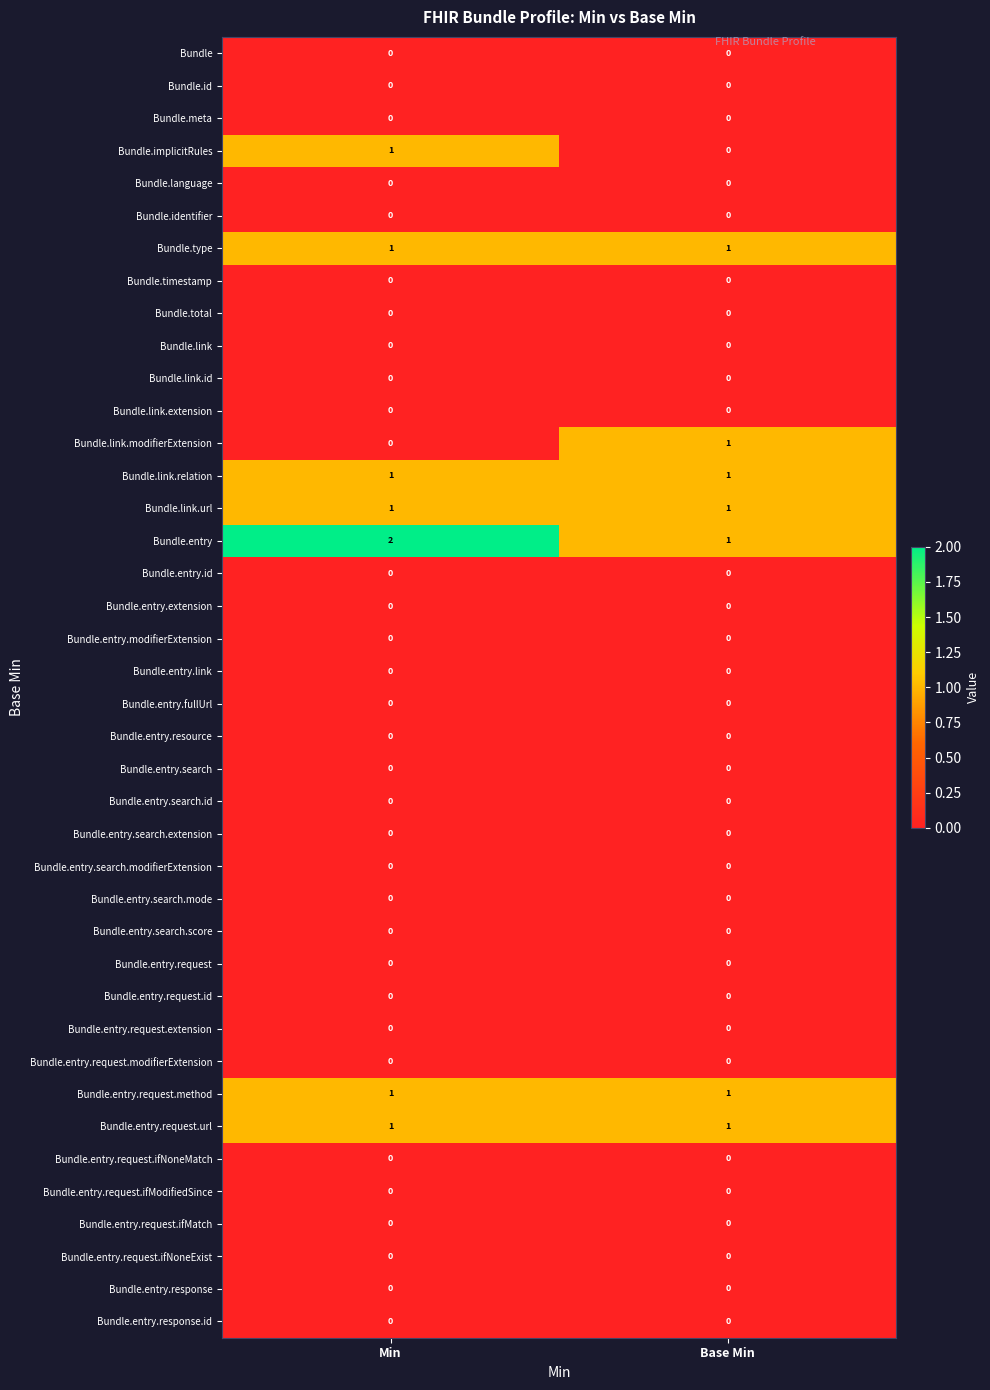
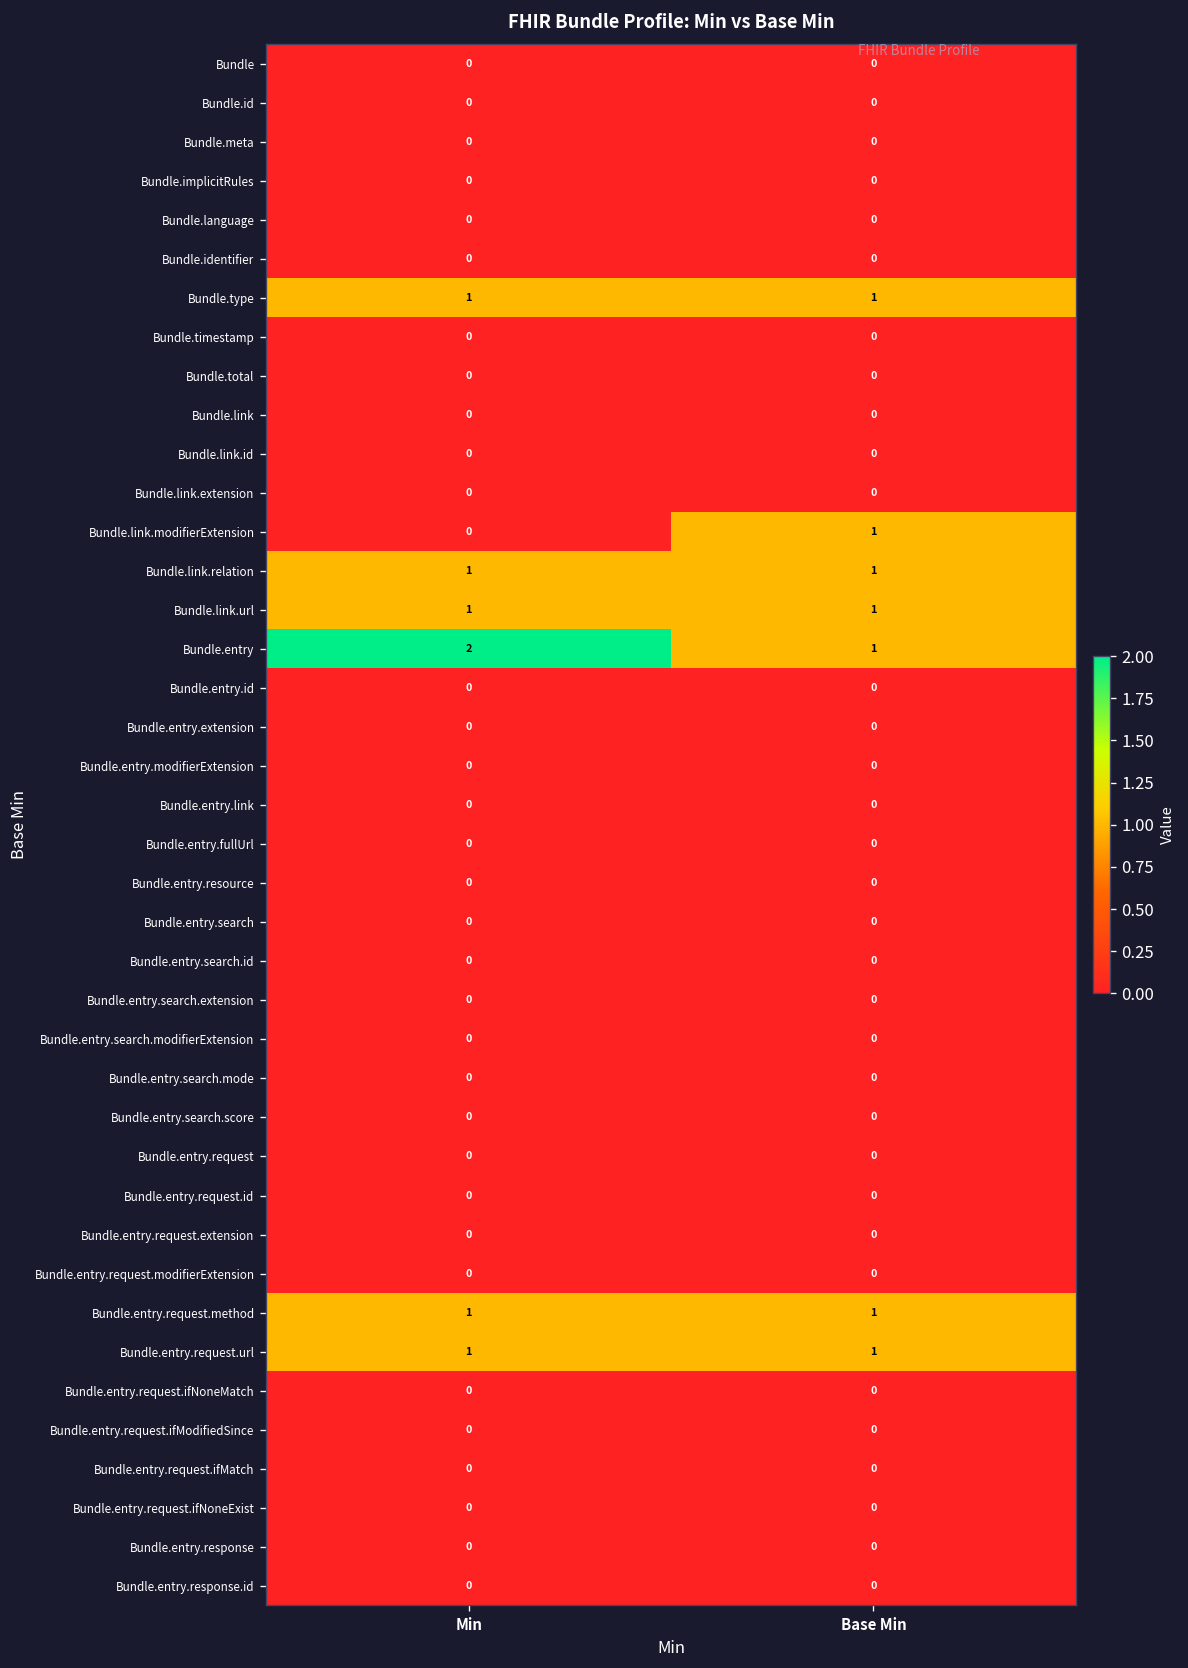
Bundle.implicitRules, Min: 1 -> 0
